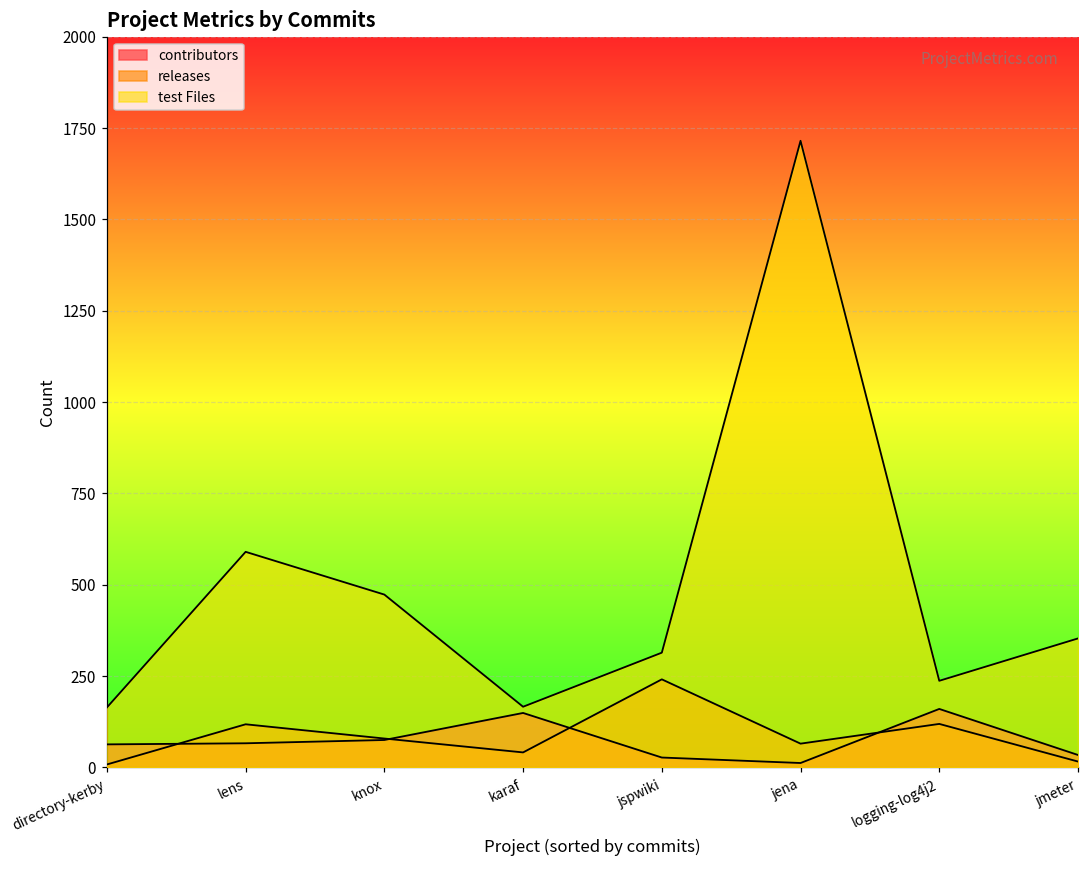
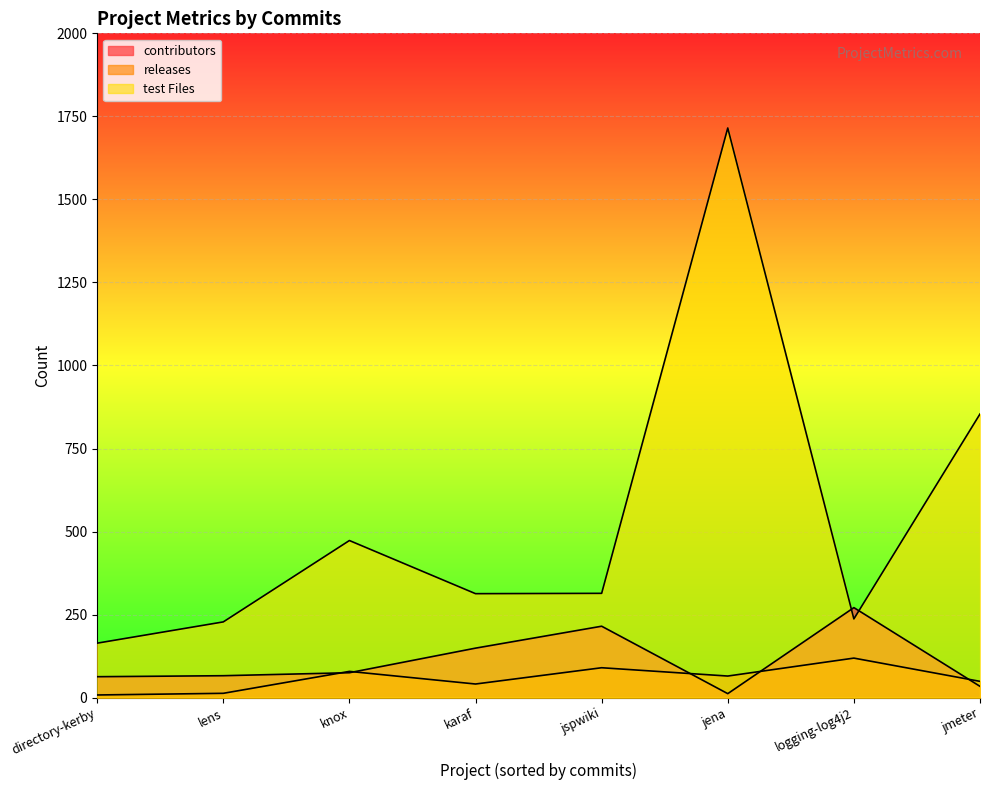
releases, lens: 120 -> 10
test Files, lens: 590 -> 230
test Files, karaf: 170 -> 310
contributors, jspwiki: 30 -> 220
releases, jspwiki: 240 -> 90
contributors, logging-log4j2: 160 -> 270
releases, jmeter: 20 -> 50
test Files, jmeter: 350 -> 850
